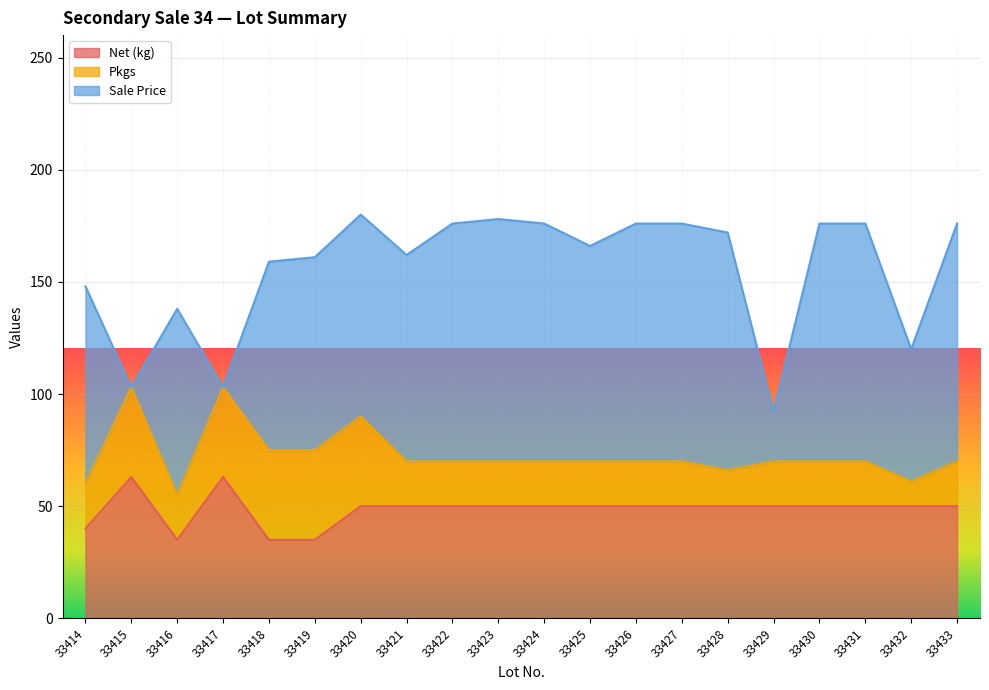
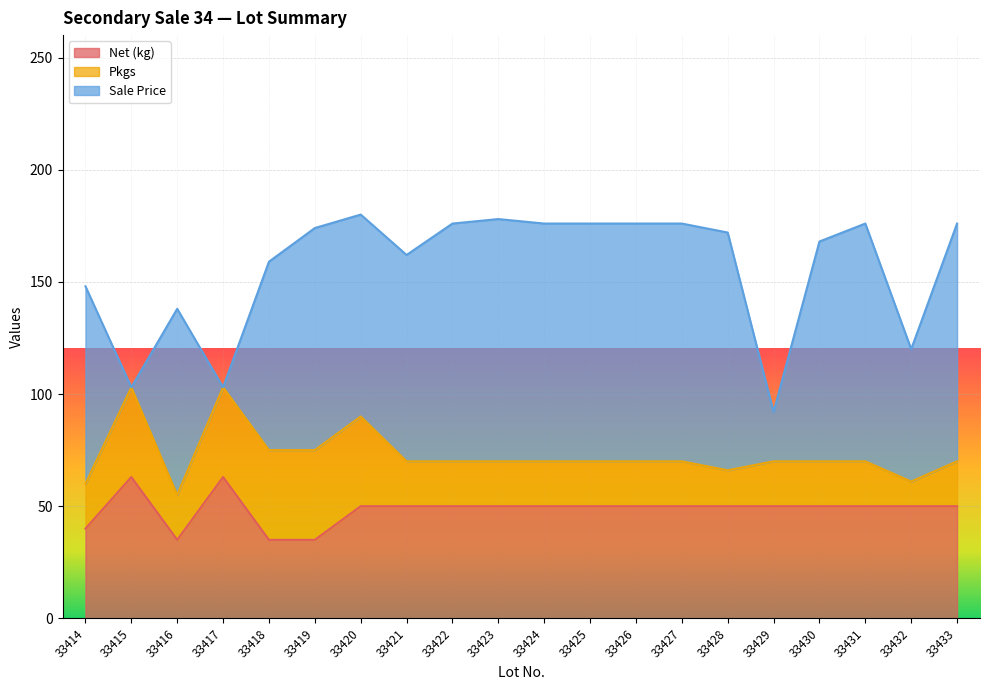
Sale Price, 33419: 86 -> 99
Sale Price, 33425: 96 -> 106
Sale Price, 33430: 106 -> 98
